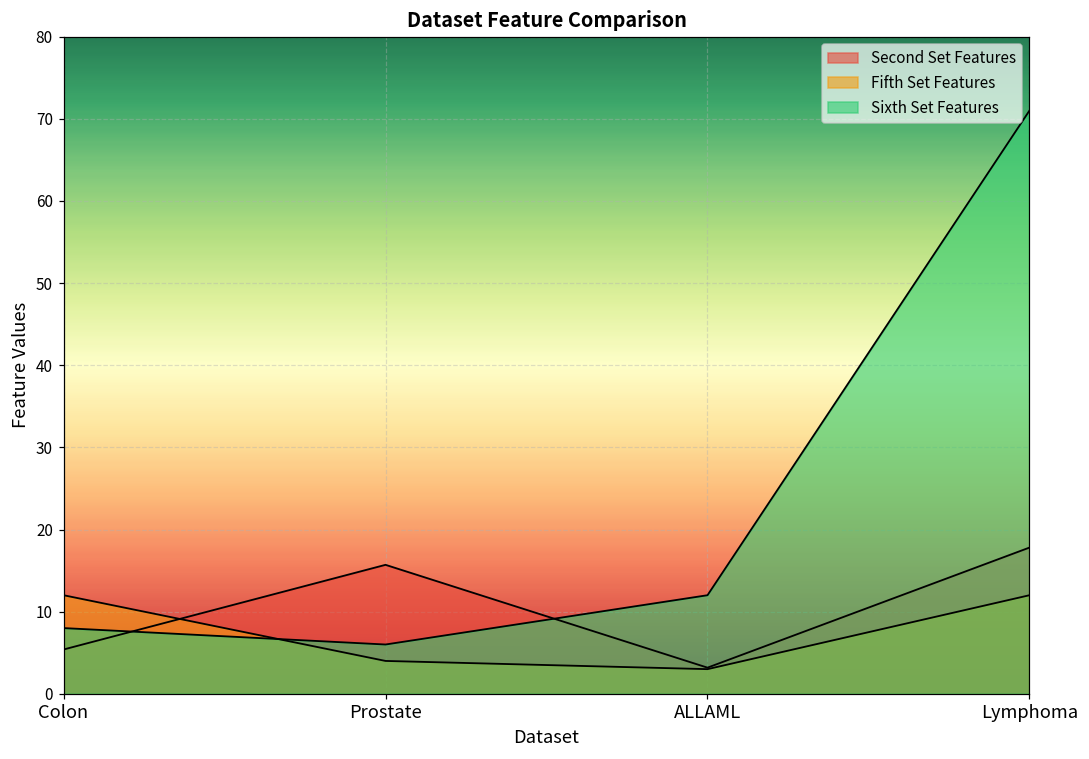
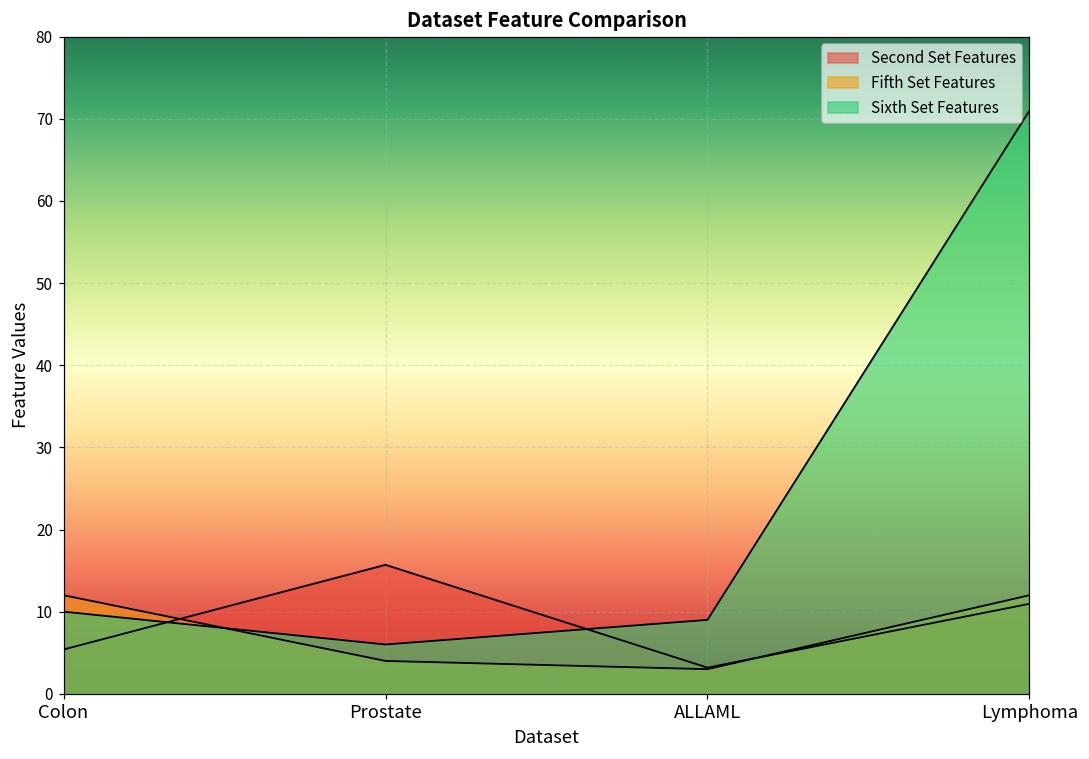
Sixth Set Features, Colon: 8 -> 10
Sixth Set Features, ALLAML: 12 -> 9
Second Set Features, Lymphoma: 18 -> 11
